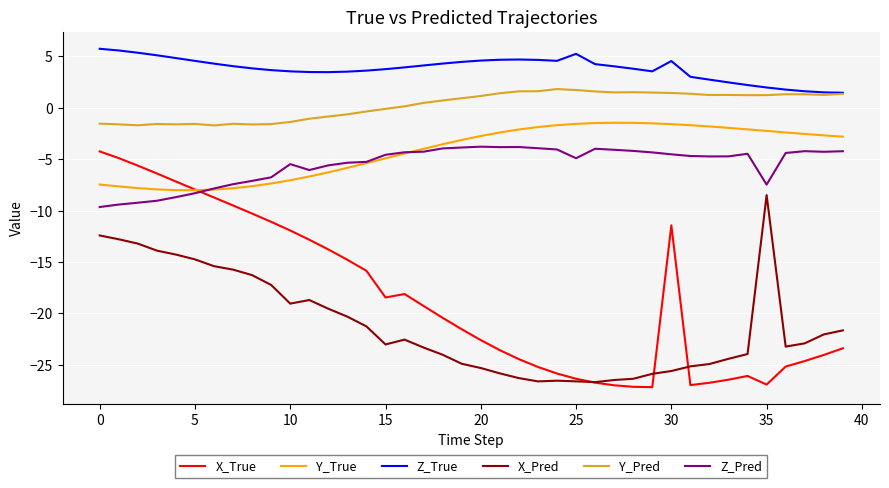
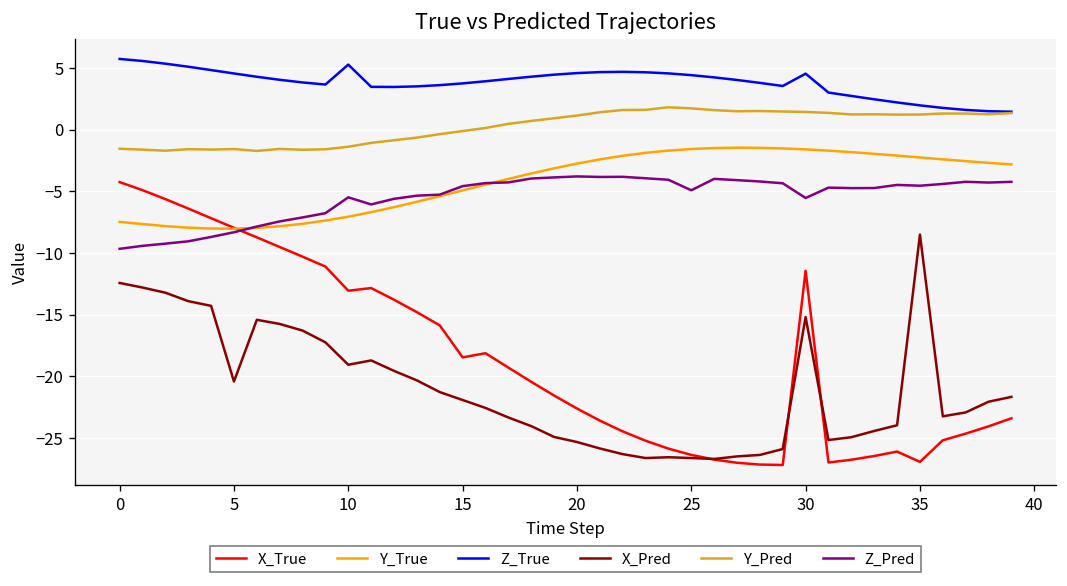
X_Pred, 5: -14.8 -> -20.4
X_True, 10: -11.9 -> -13.1
Z_True, 10: 3.6 -> 5.3
X_Pred, 15: -23.0 -> -21.9
Z_True, 25: 5.3 -> 4.4
X_Pred, 30: -25.6 -> -15.2
Z_Pred, 30: -4.5 -> -5.5
Z_Pred, 35: -7.5 -> -4.5
